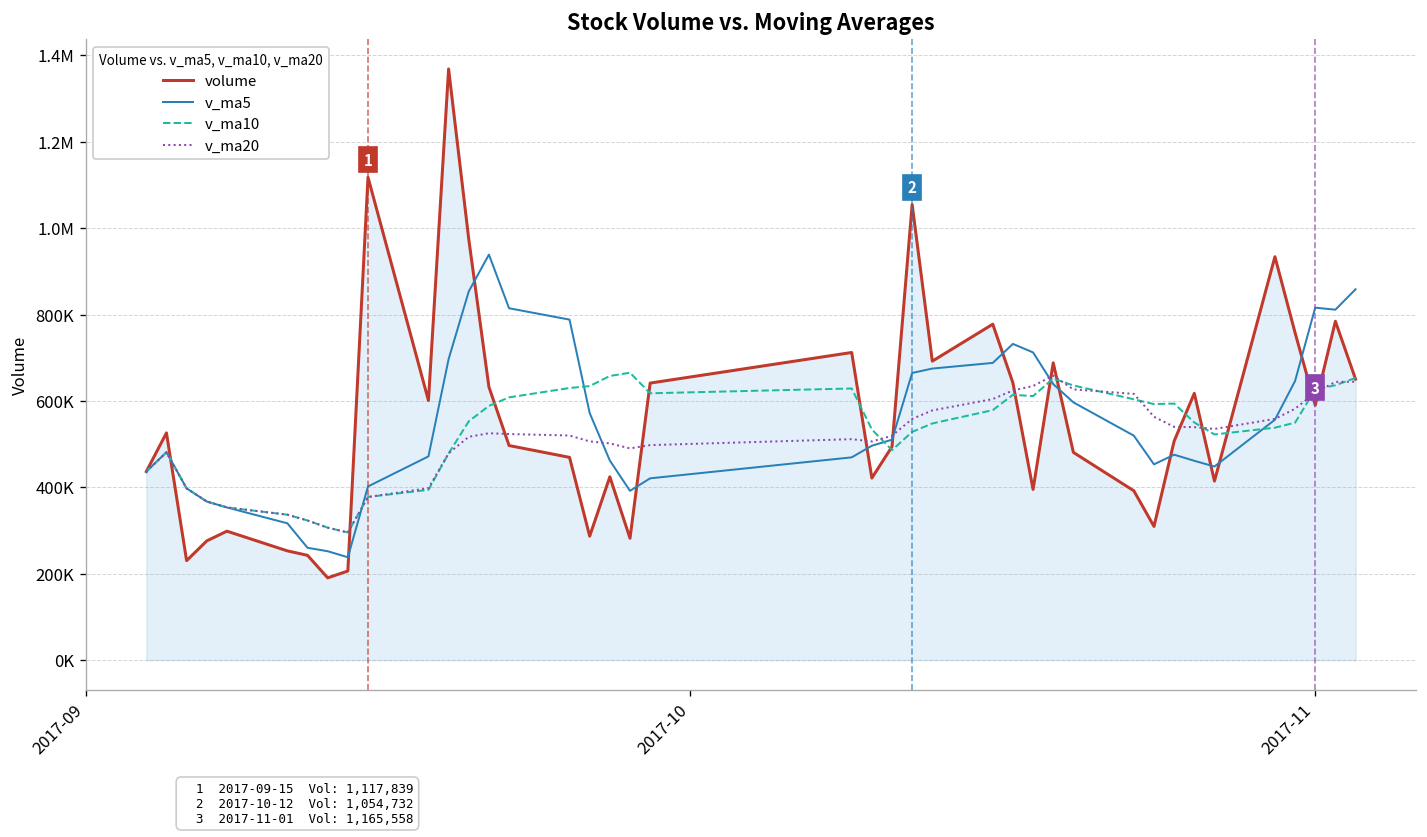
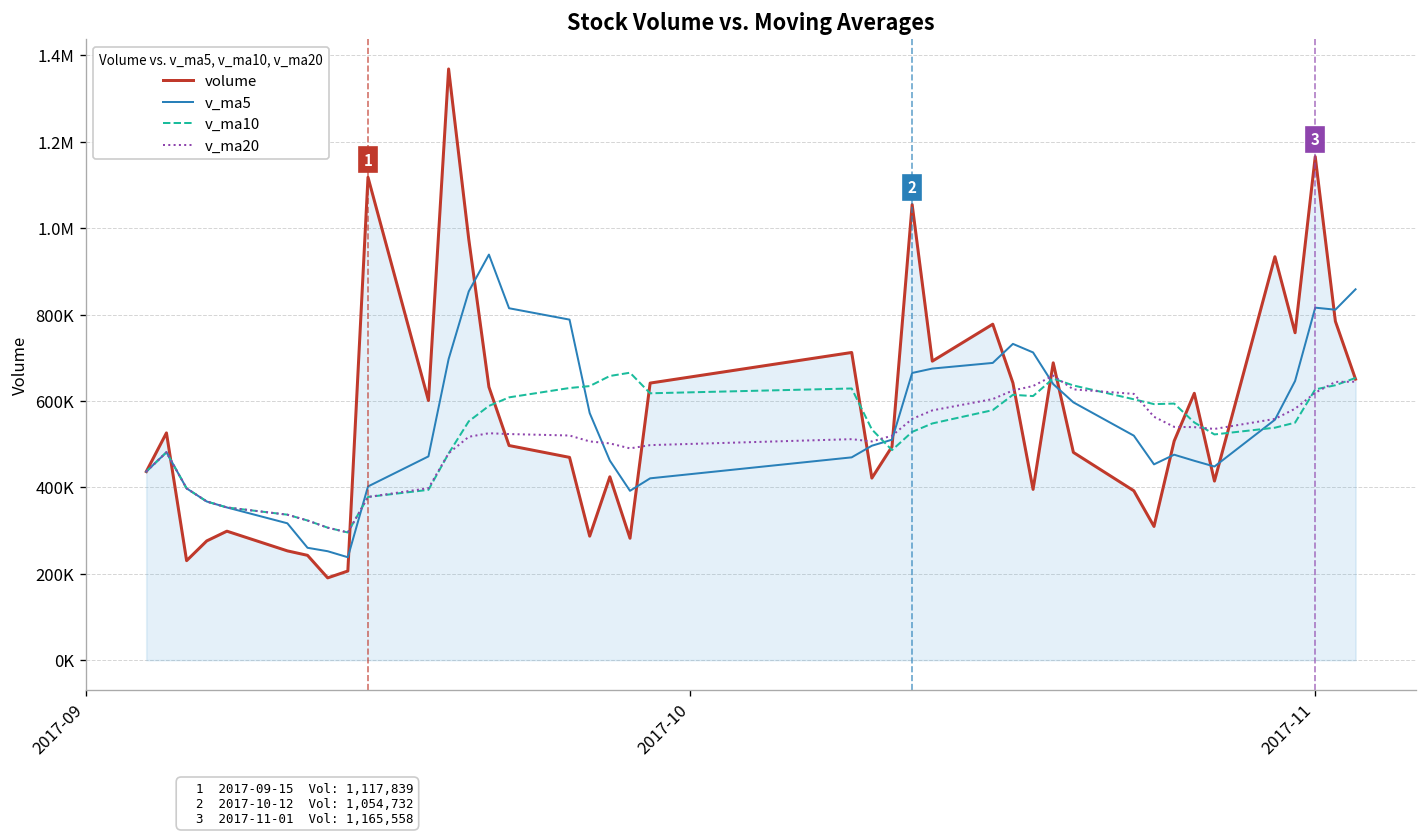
volume, 2017-11: 590000 -> 1170000
